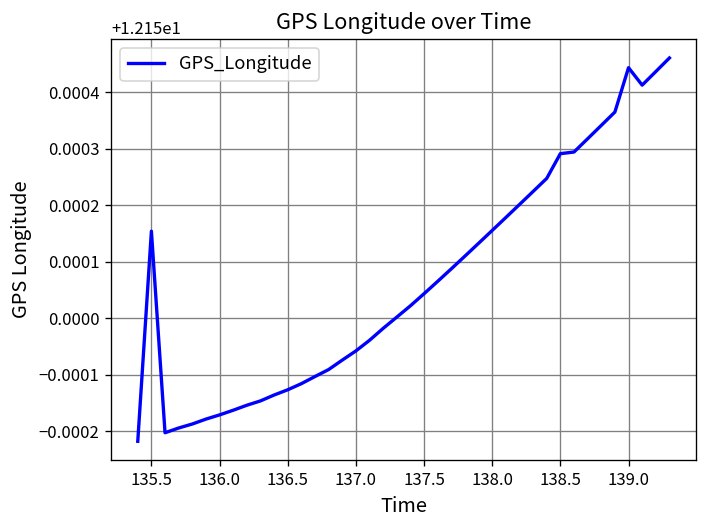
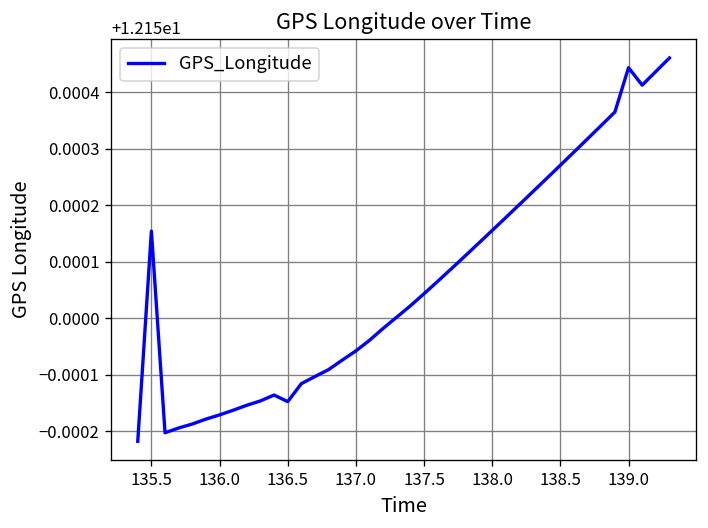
136.5: 12.14987 -> 12.14985
138.5: 12.15029 -> 12.15027
